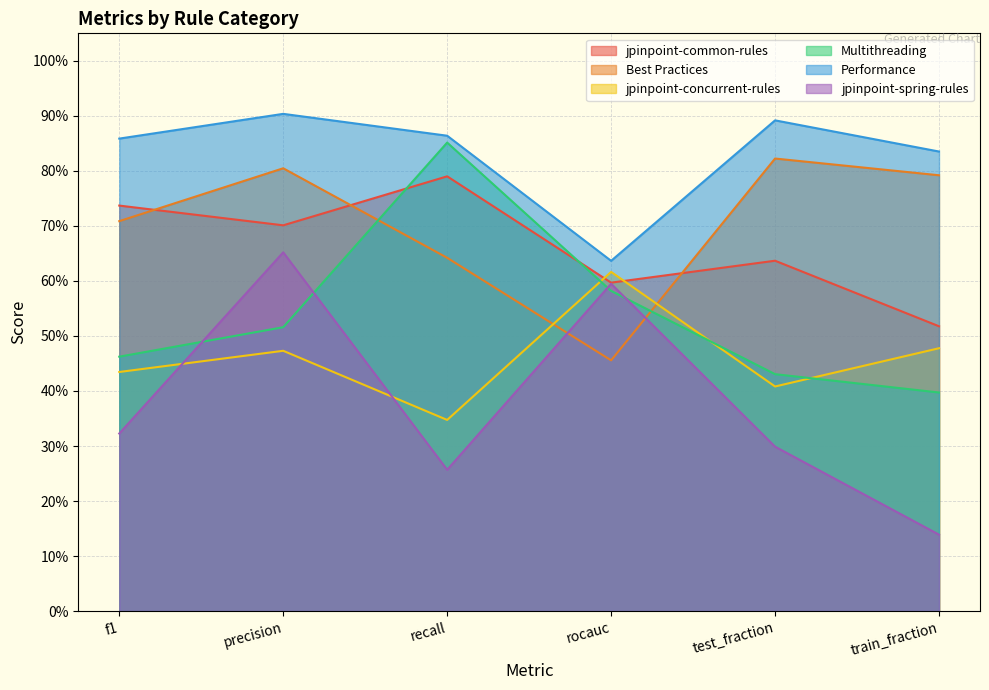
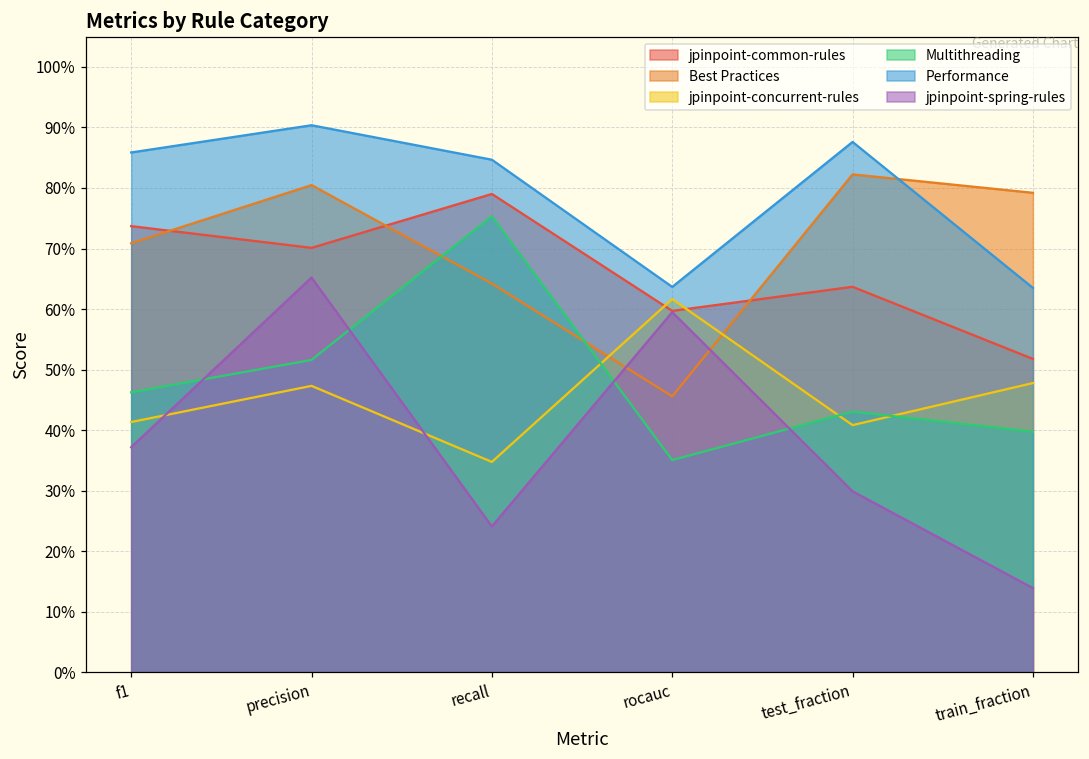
jpinpoint-concurrent-rules, f1: 43% -> 41%
jpinpoint-spring-rules, f1: 32% -> 37%
Multithreading, recall: 85% -> 75%
Performance, recall: 86% -> 85%
jpinpoint-spring-rules, recall: 26% -> 24%
Multithreading, rocauc: 58% -> 35%
Performance, test_fraction: 89% -> 88%
Performance, train_fraction: 84% -> 63%
